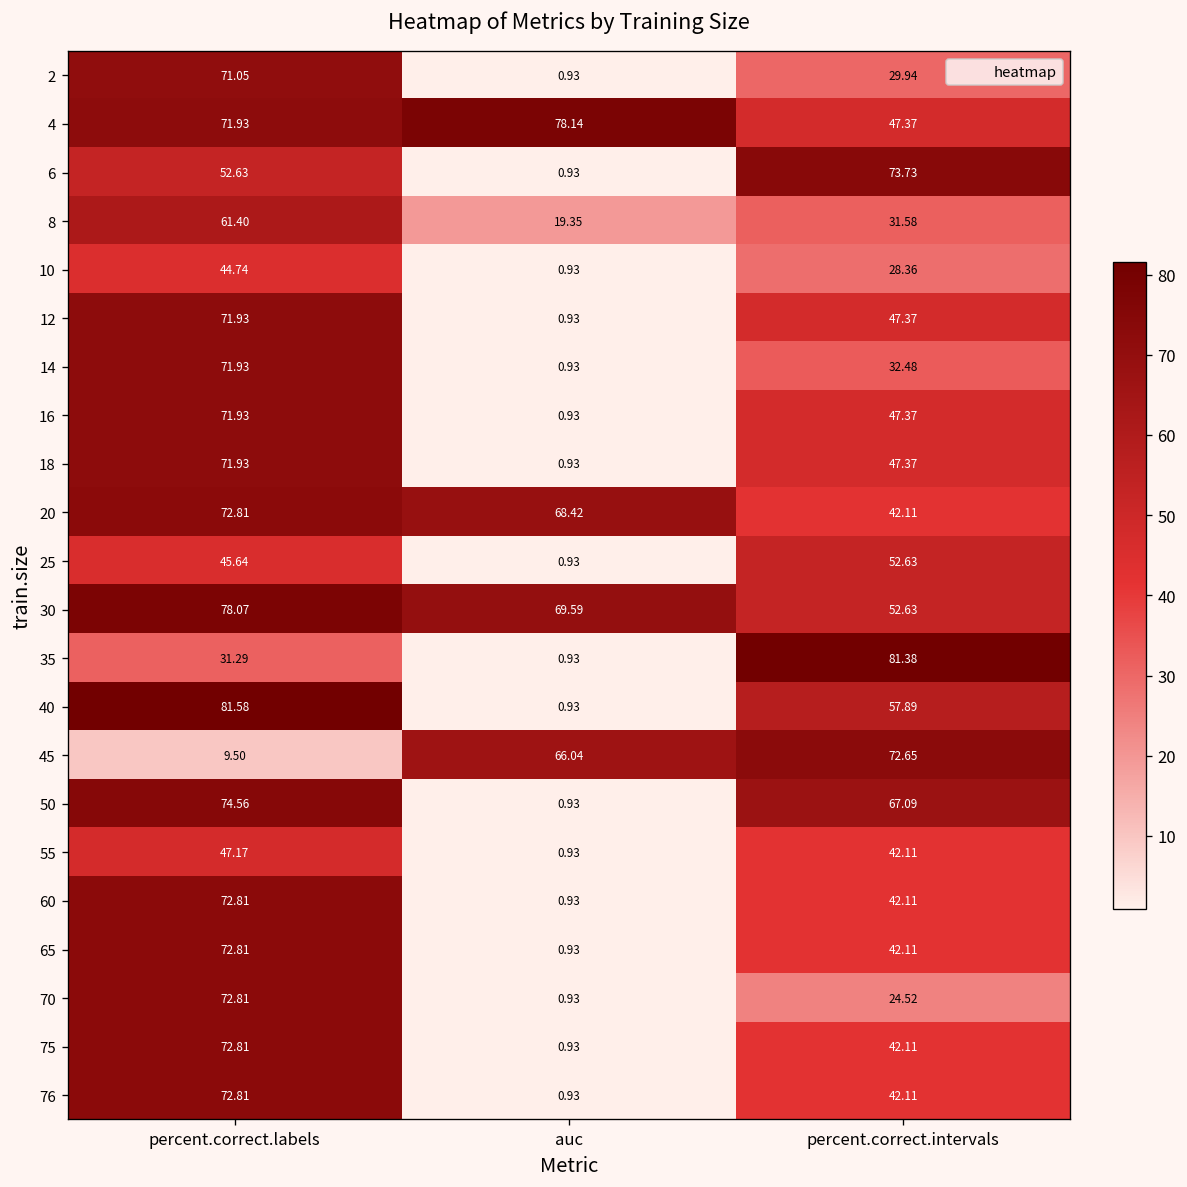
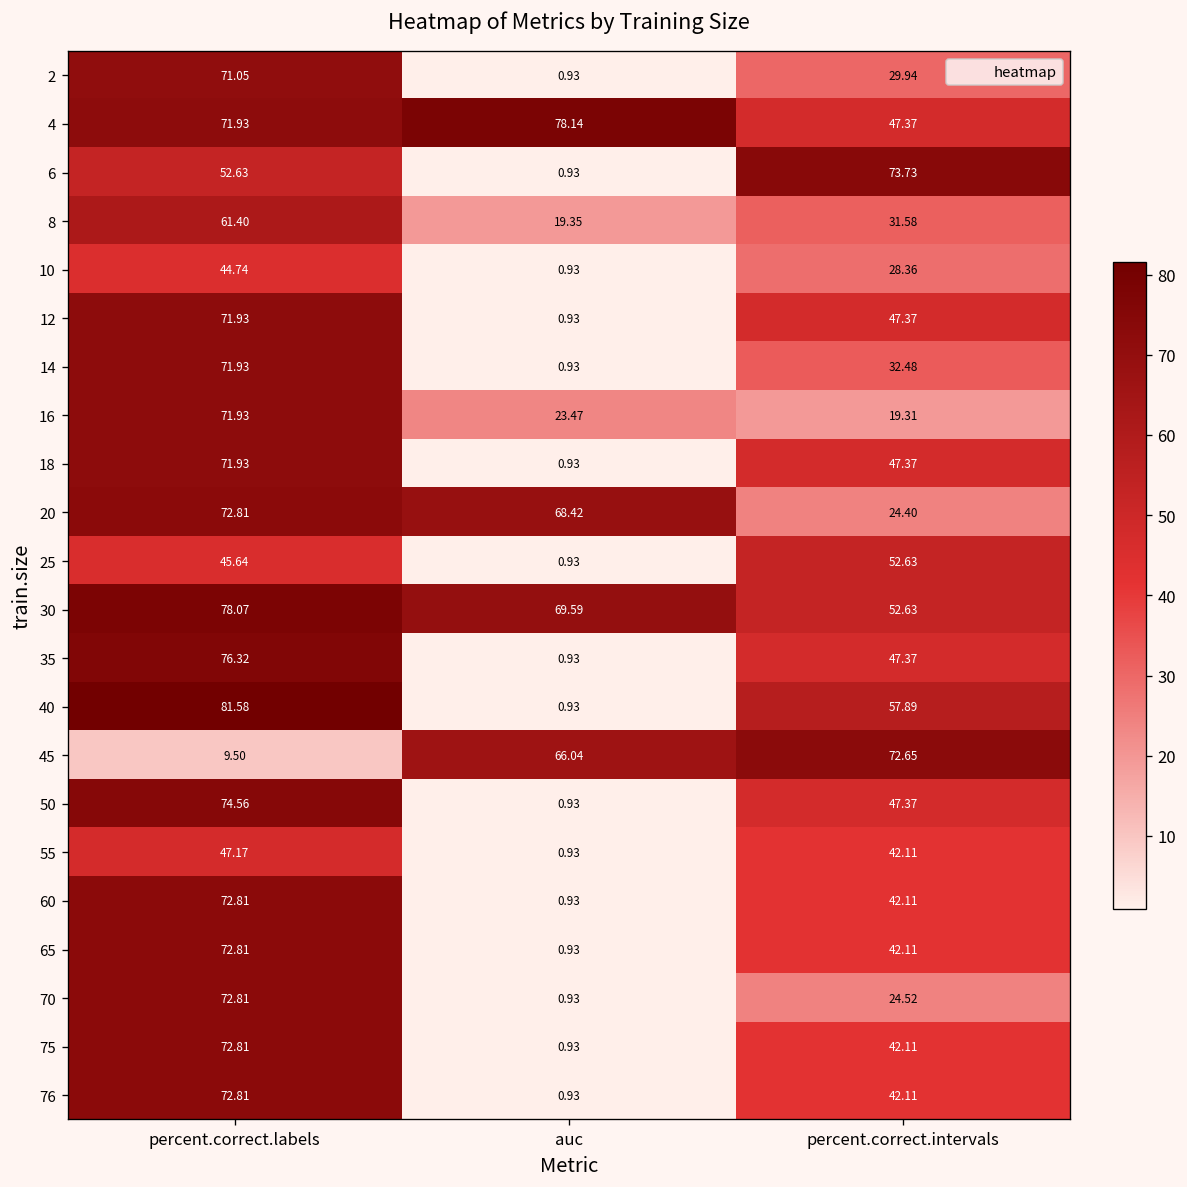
16, auc: 0.93 -> 23.47
16, percent.correct.intervals: 47.37 -> 19.31
20, percent.correct.intervals: 42.11 -> 24.40
35, percent.correct.labels: 31.29 -> 76.32
35, percent.correct.intervals: 81.38 -> 47.37
50, percent.correct.intervals: 67.09 -> 47.37
